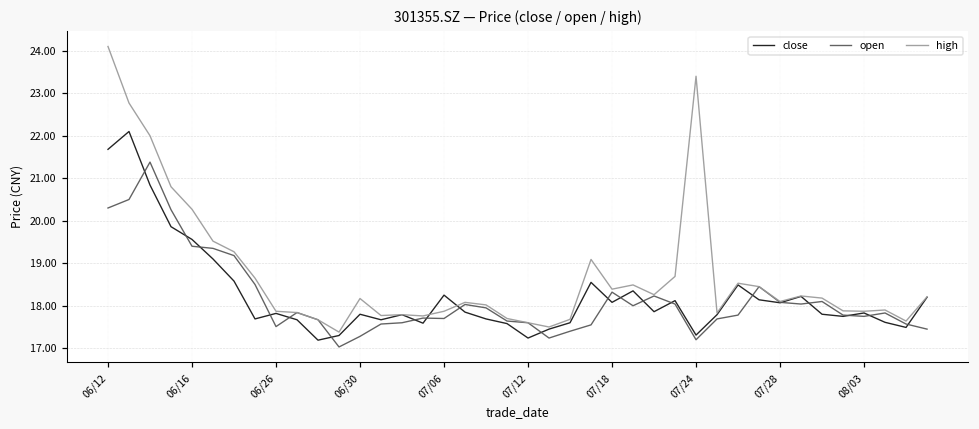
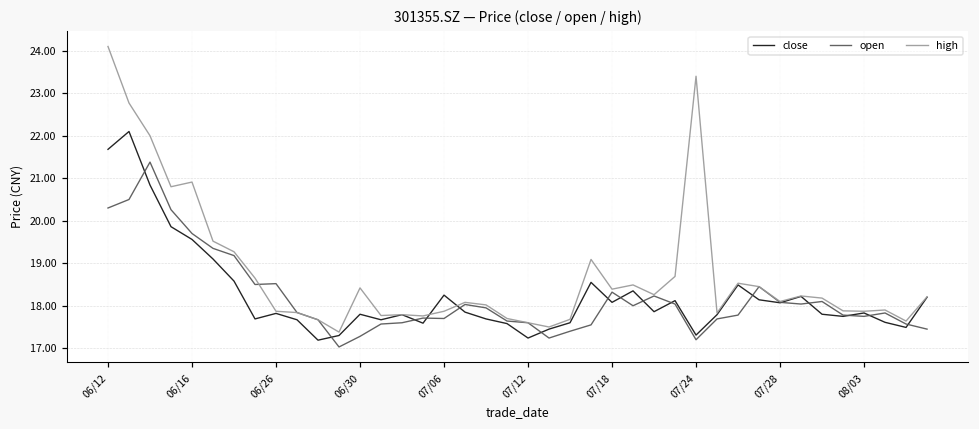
open, 06/16: 19.4 -> 19.7
high, 06/16: 20.3 -> 20.9
open, 06/26: 17.5 -> 18.5
high, 06/30: 18.2 -> 18.4
